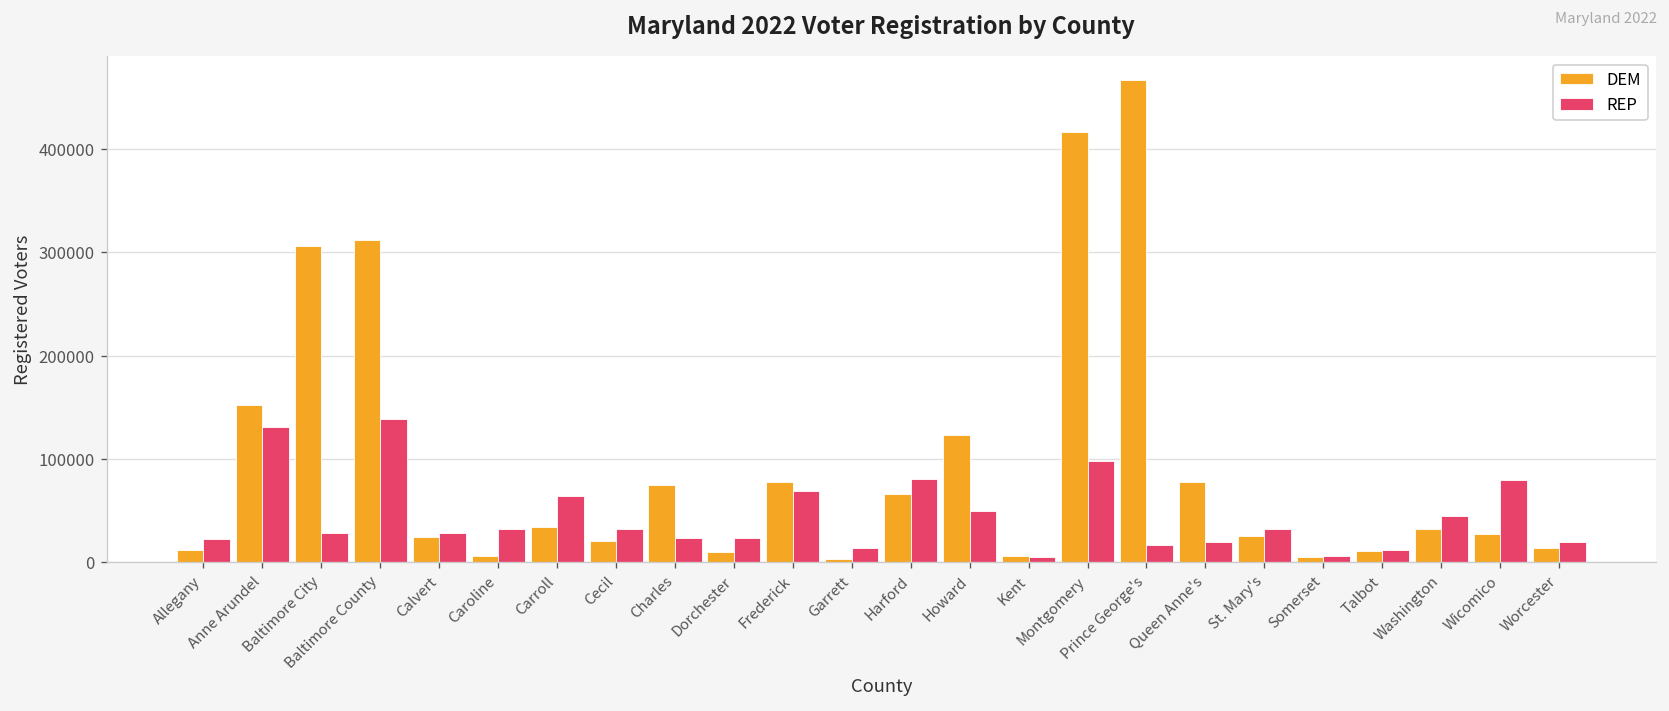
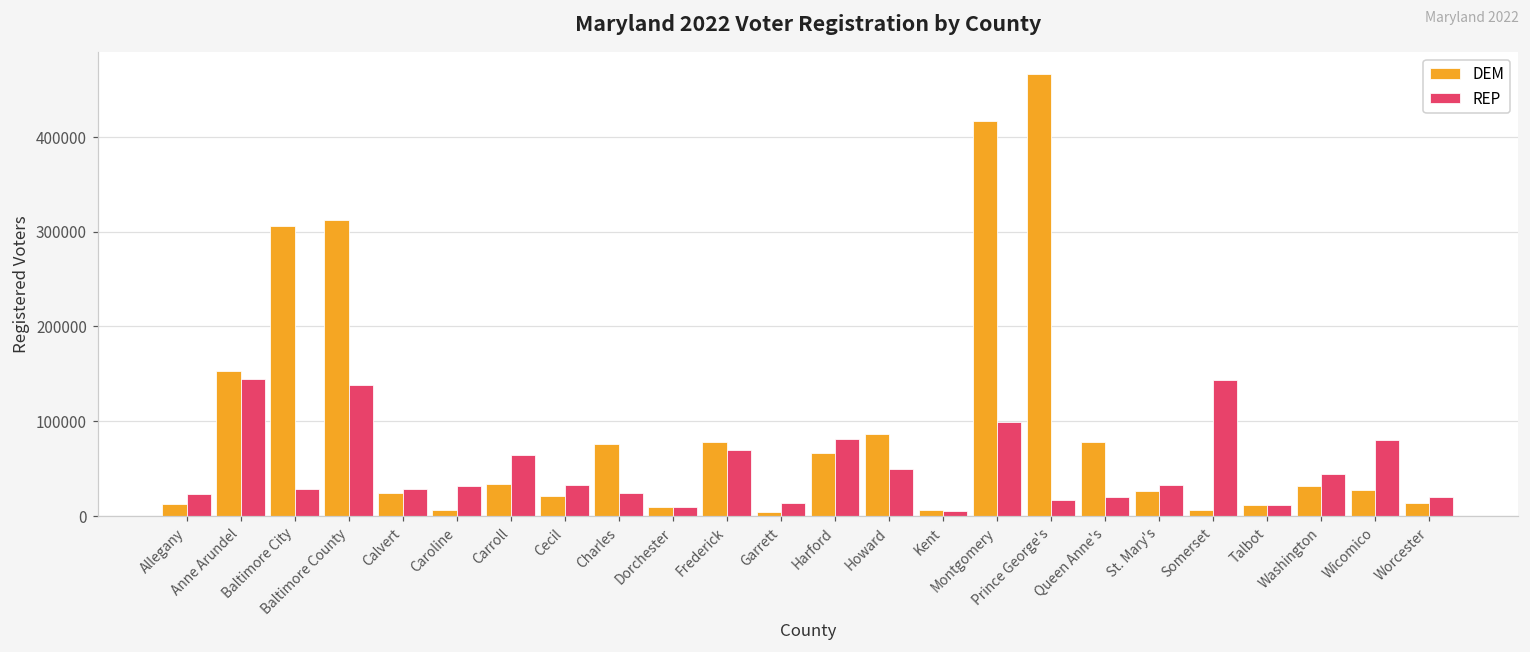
REP, Anne Arundel: 130000 -> 140000
REP, Dorchester: 20000 -> 10000
DEM, Howard: 120000 -> 90000
REP, Somerset: 10000 -> 140000
